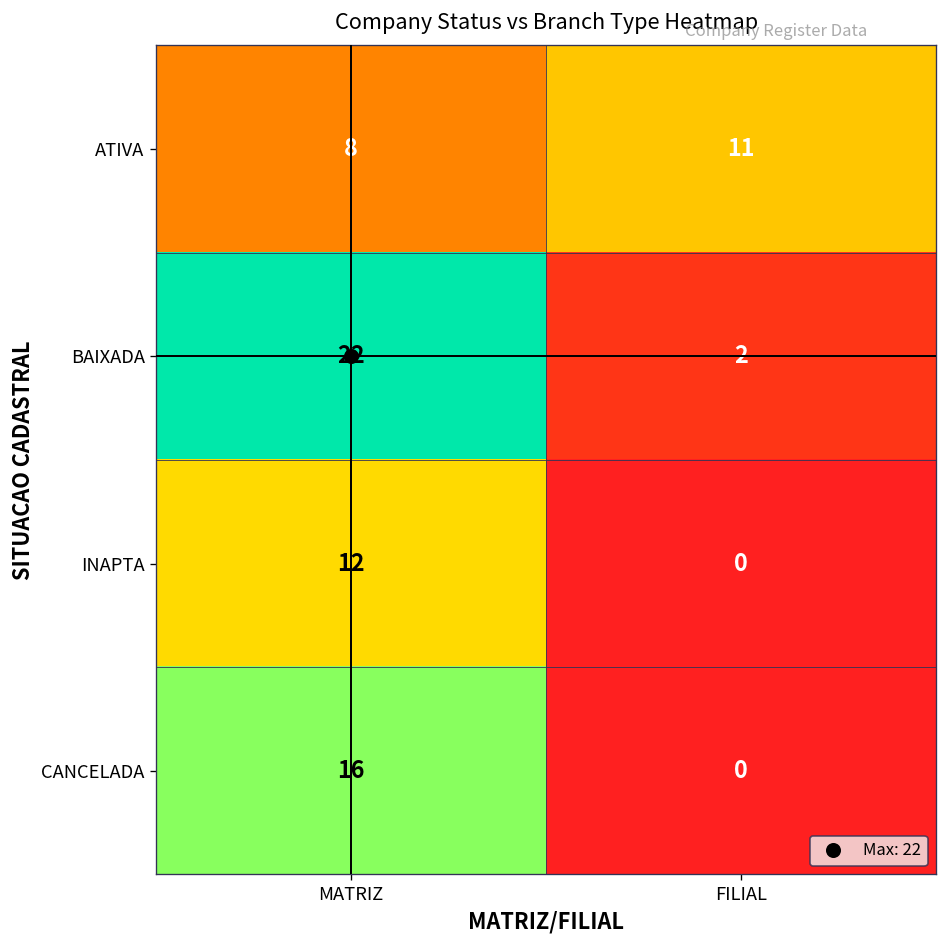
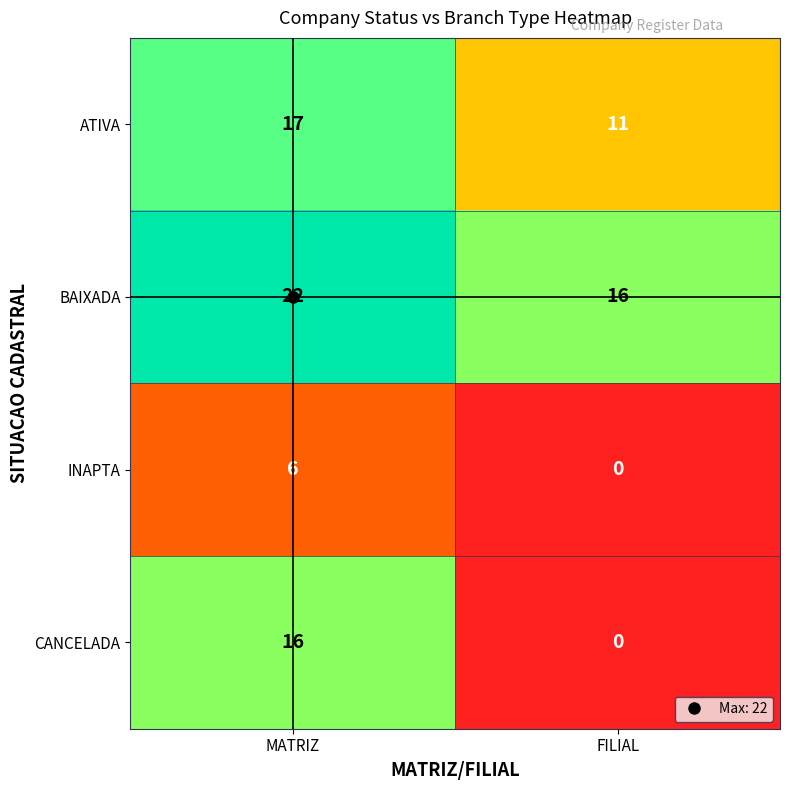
ATIVA, MATRIZ: 8 -> 17
BAIXADA, FILIAL: 2 -> 16
INAPTA, MATRIZ: 12 -> 6
